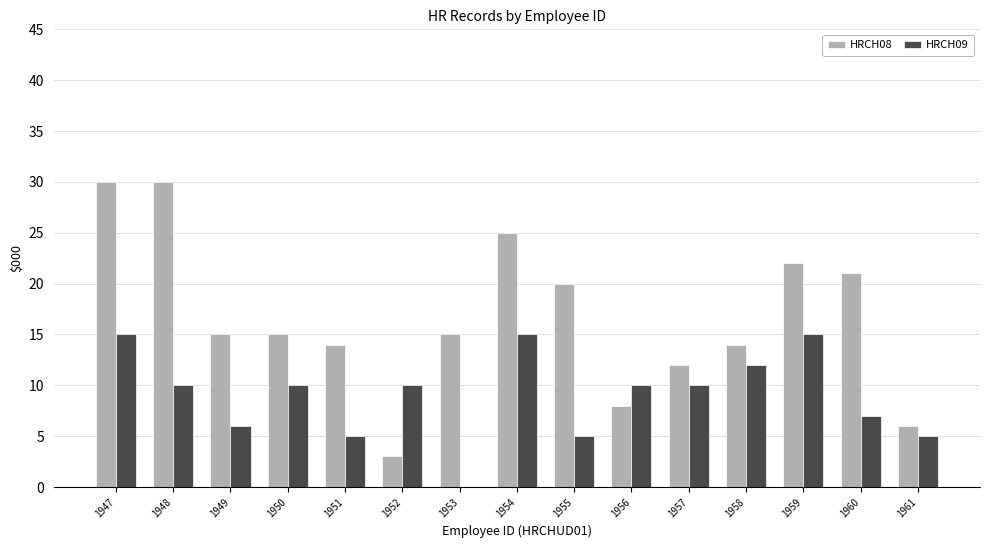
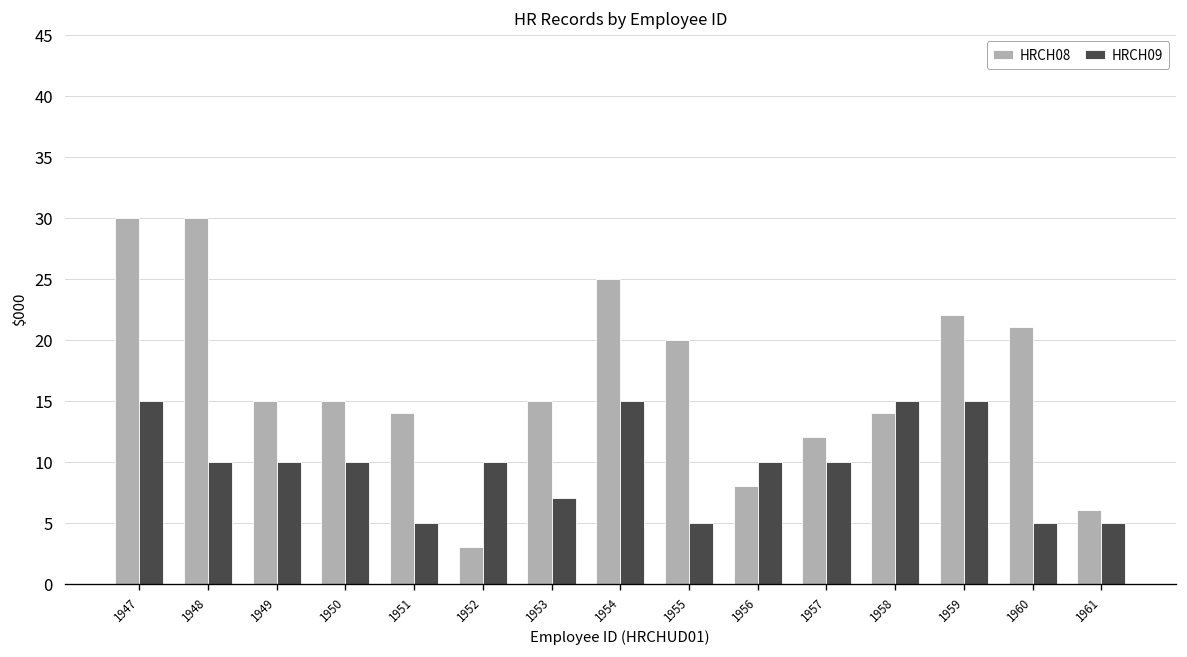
HRCH09, 1949: 6 -> 10
HRCH09, 1953: 0 -> 7
HRCH09, 1958: 12 -> 15
HRCH09, 1960: 7 -> 5
